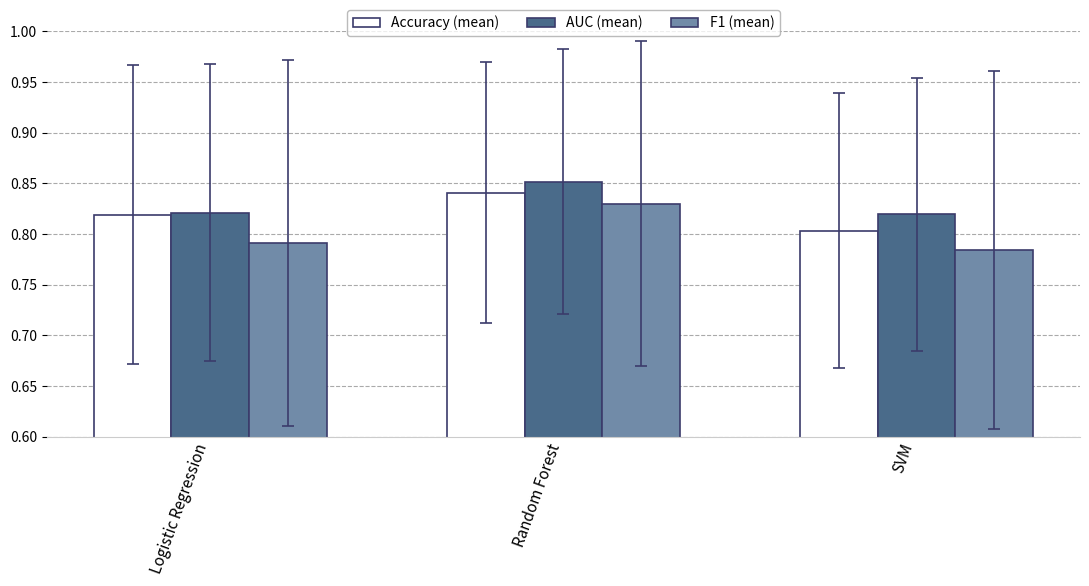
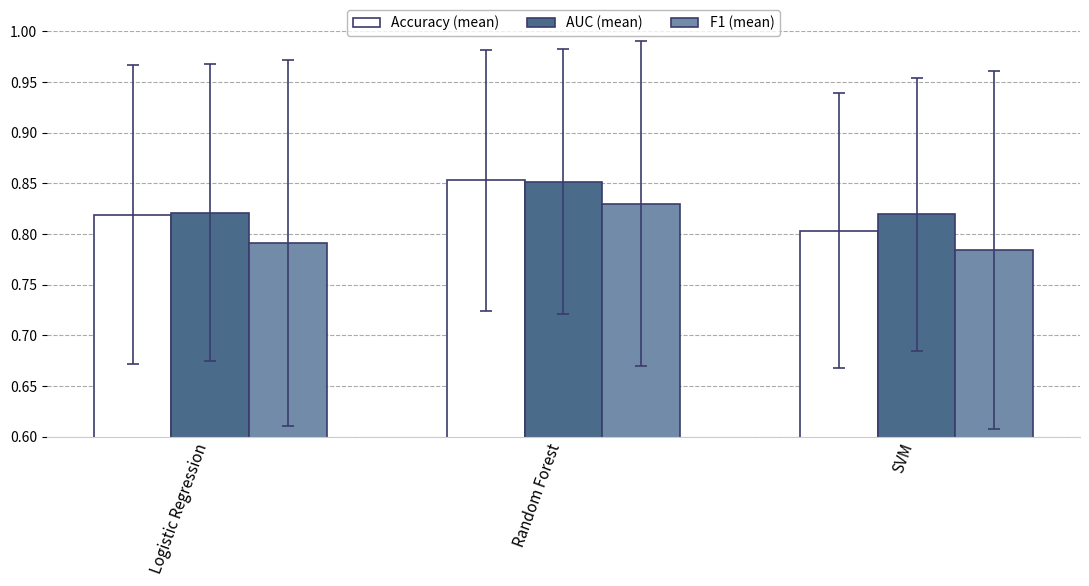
Accuracy (mean), Random Forest: 0.841 -> 0.853
